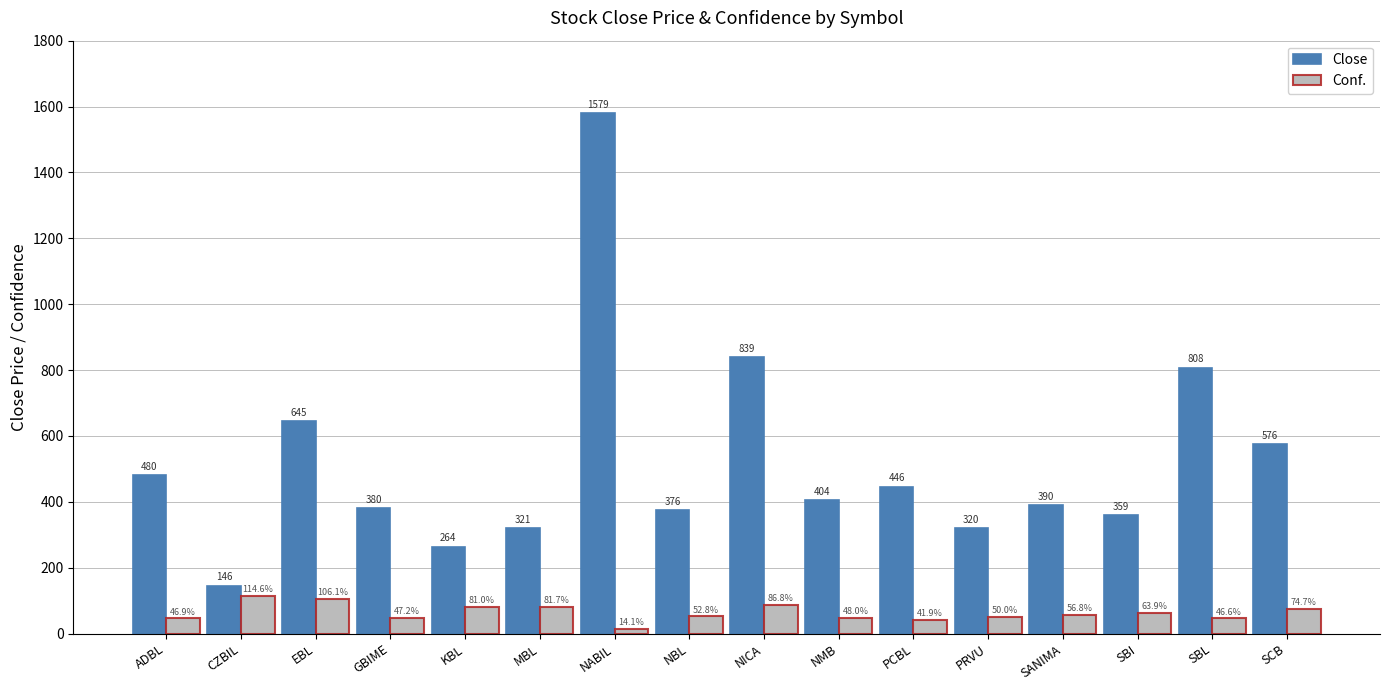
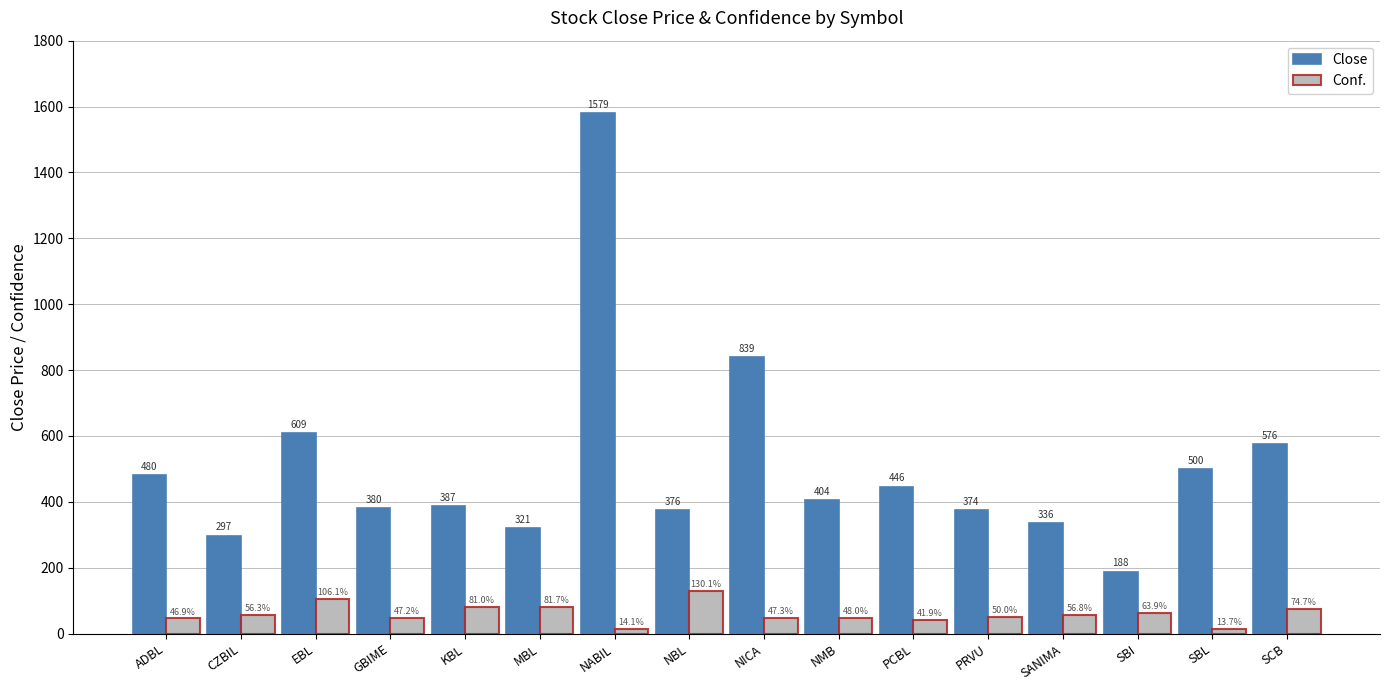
Close, CZBIL: 146 -> 297
Conf., CZBIL: 114.6% -> 56.3%
Close, EBL: 645 -> 609
Close, KBL: 264 -> 387
Conf., NBL: 52.8% -> 130.1%
Conf., NICA: 86.8% -> 47.3%
Close, PRVU: 320 -> 374
Close, SANIMA: 390 -> 336
Close, SBI: 359 -> 188
Close, SBL: 808 -> 500
Conf., SBL: 46.6% -> 13.7%
